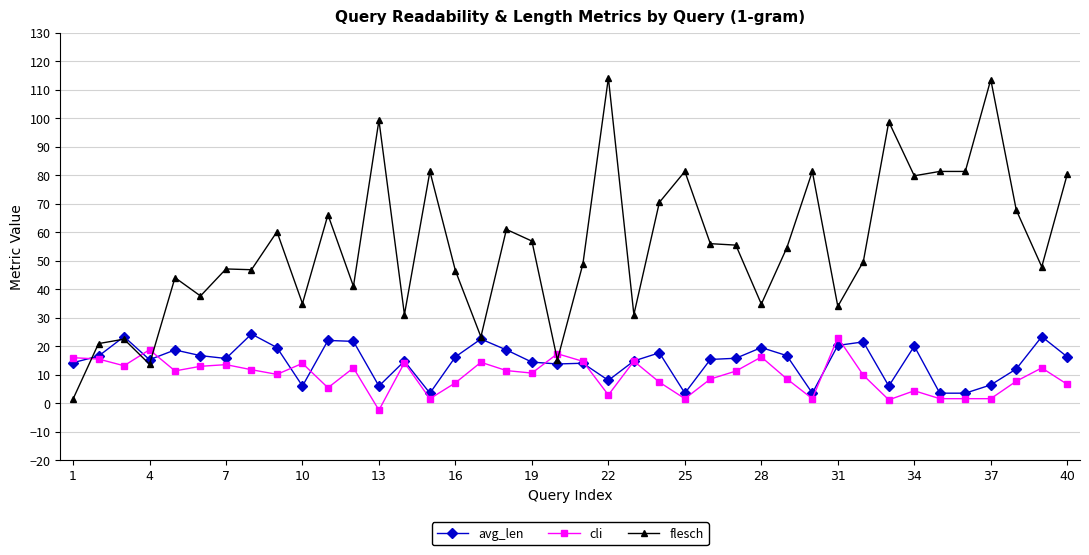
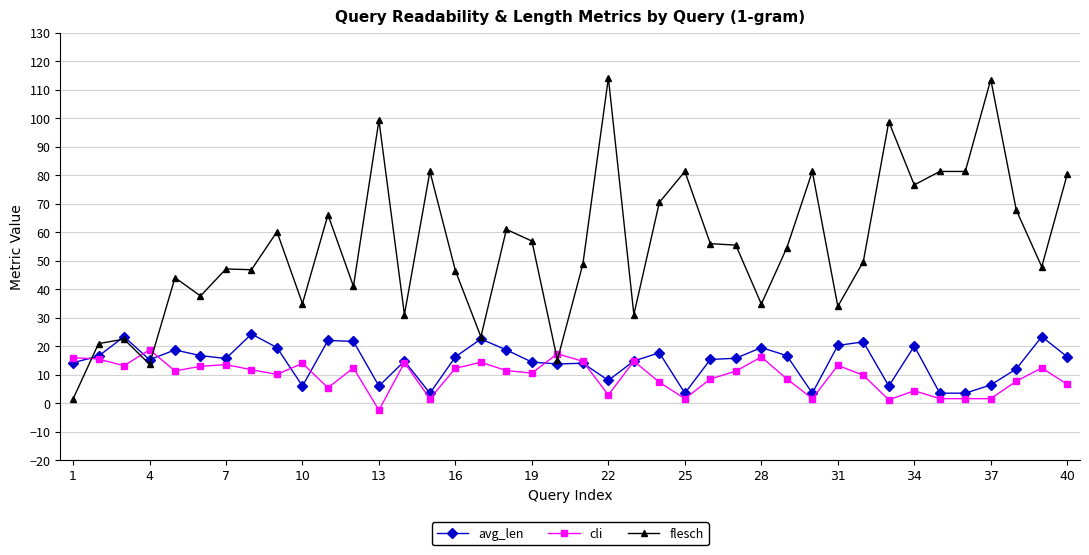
cli, 16: 7 -> 12
cli, 31: 23 -> 13
flesch, 34: 80 -> 77
